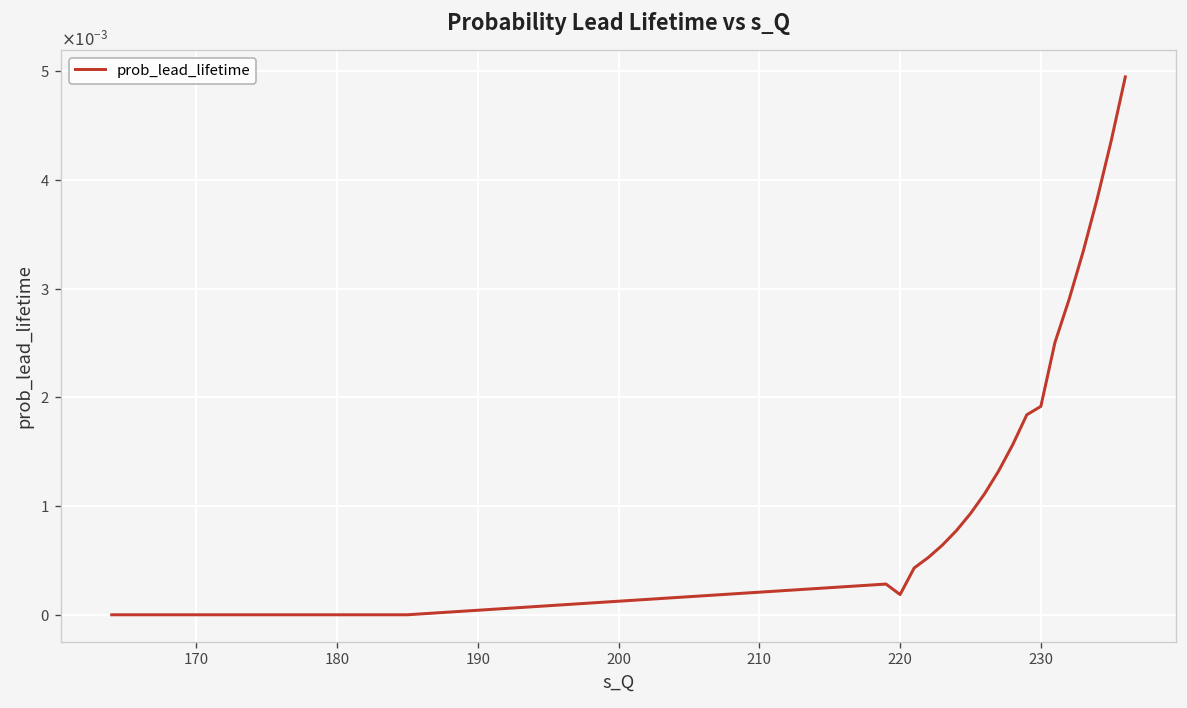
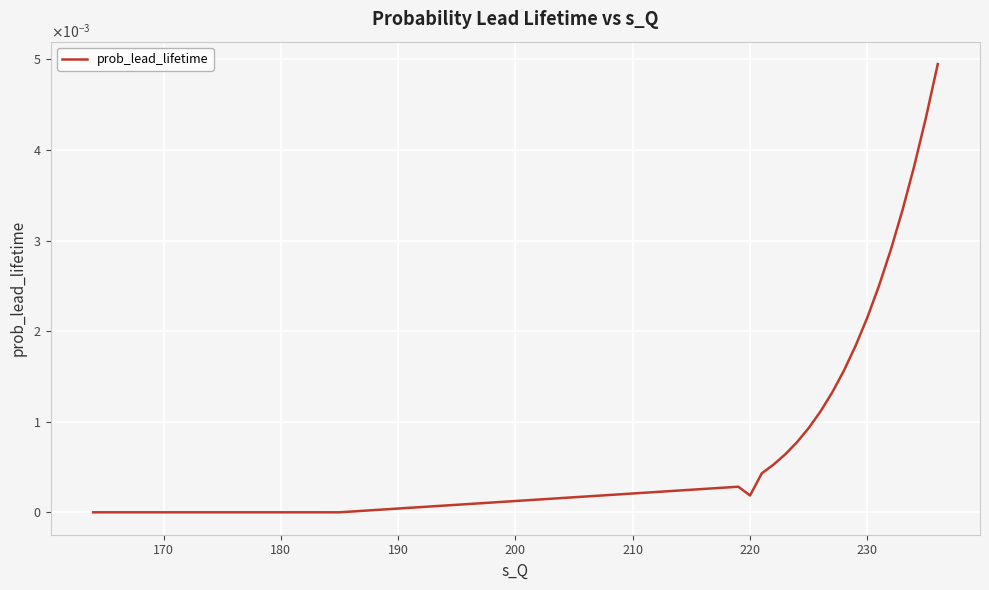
230: 0.0019 -> 0.0022
